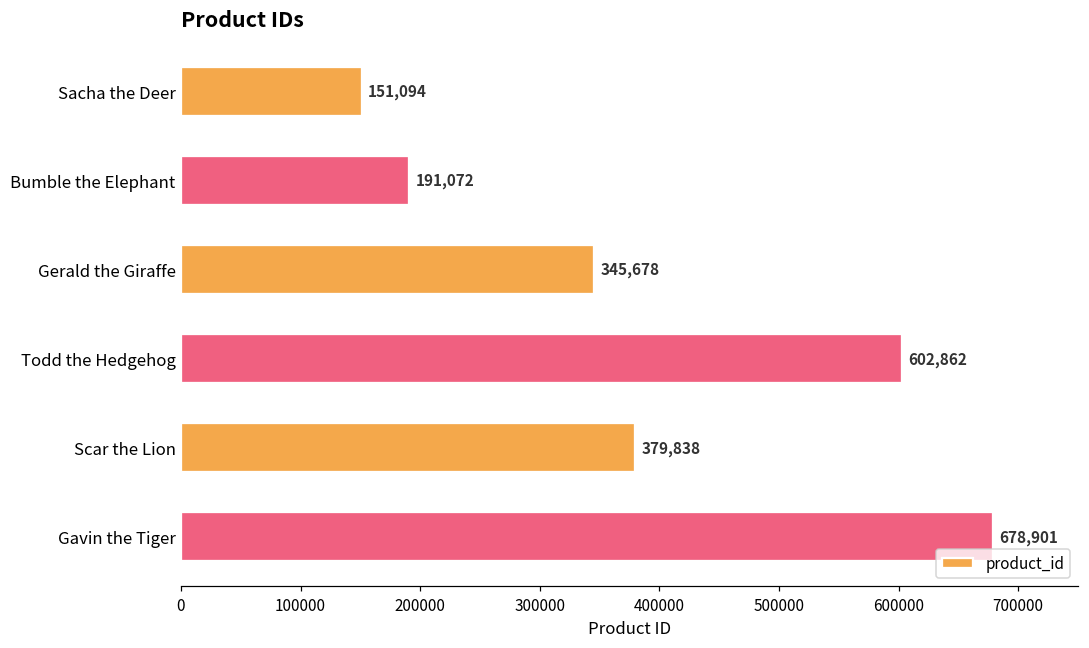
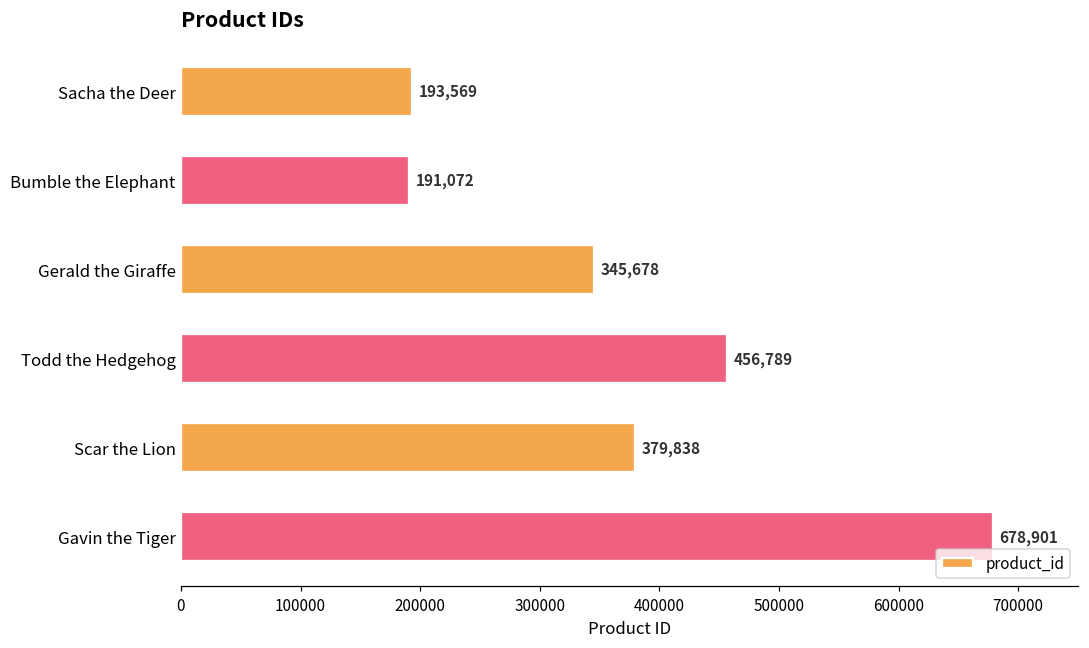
Sacha the Deer: 151,094 -> 193,569
Todd the Hedgehog: 602,862 -> 456,789
